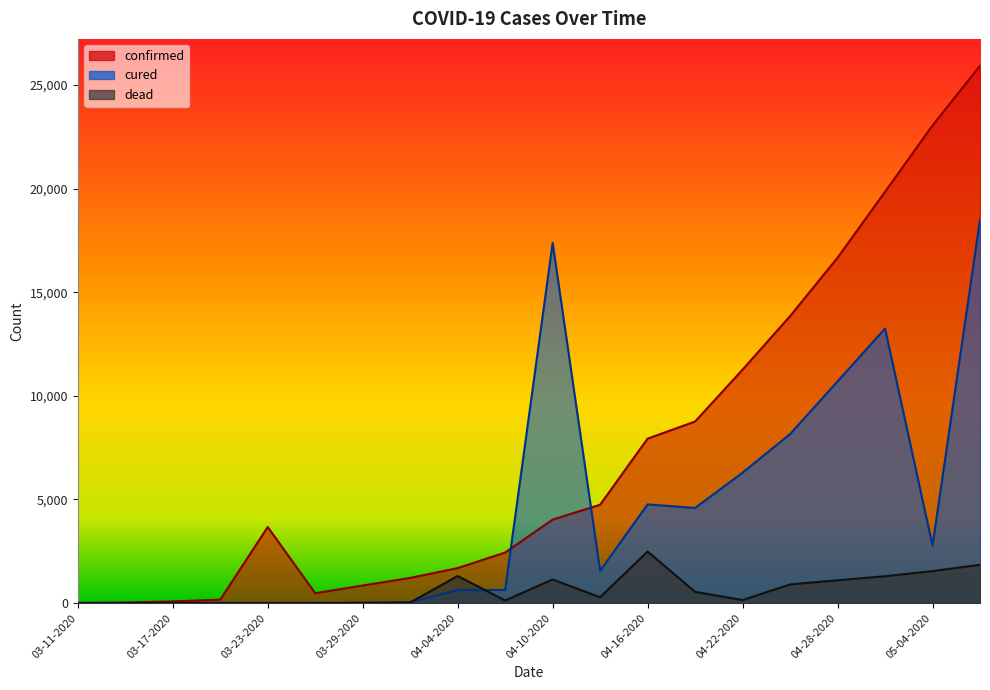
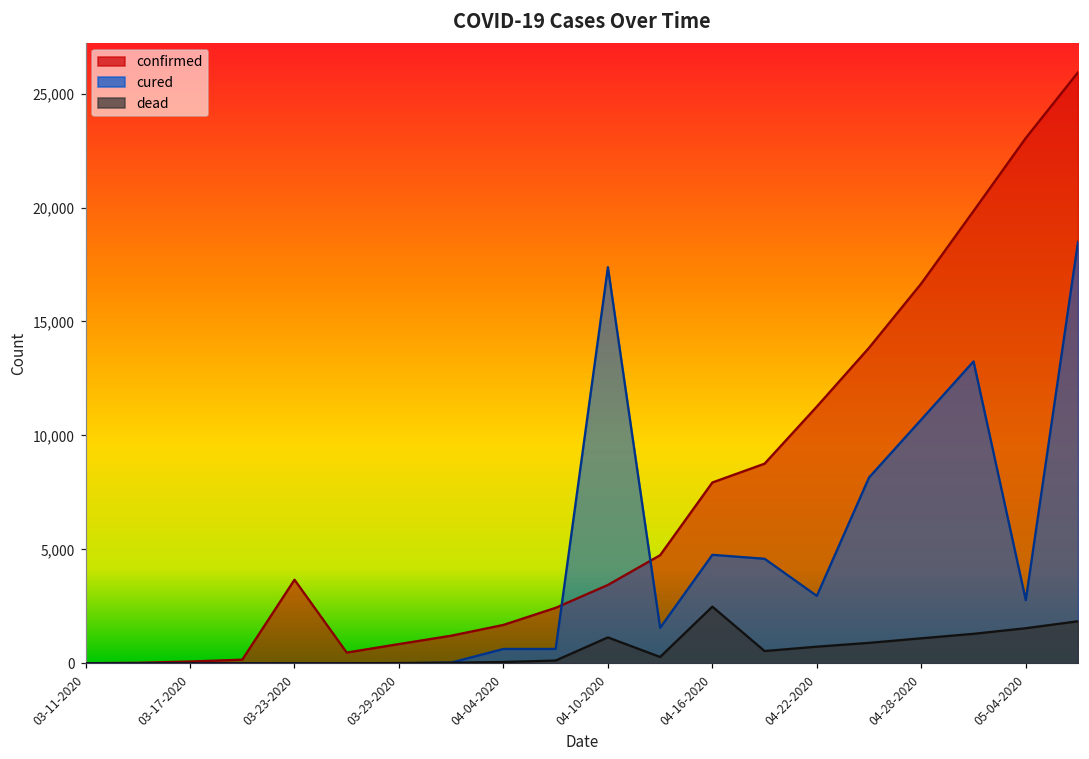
dead, 04-04-2020: 1,300 -> 100
confirmed, 04-10-2020: 4,000 -> 3,400
cured, 04-22-2020: 6,300 -> 3,000
dead, 04-22-2020: 100 -> 700
